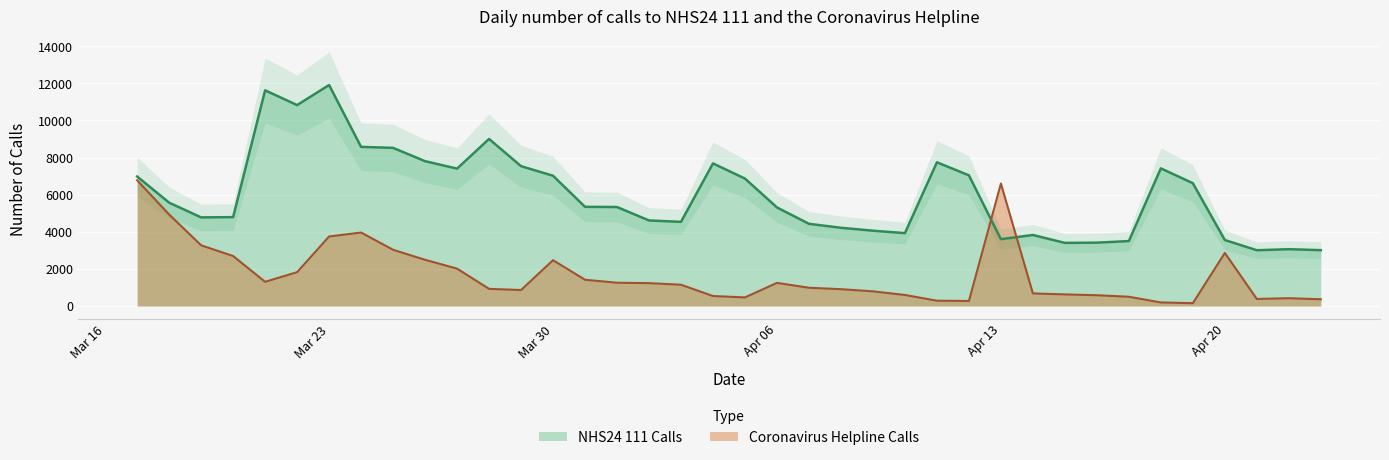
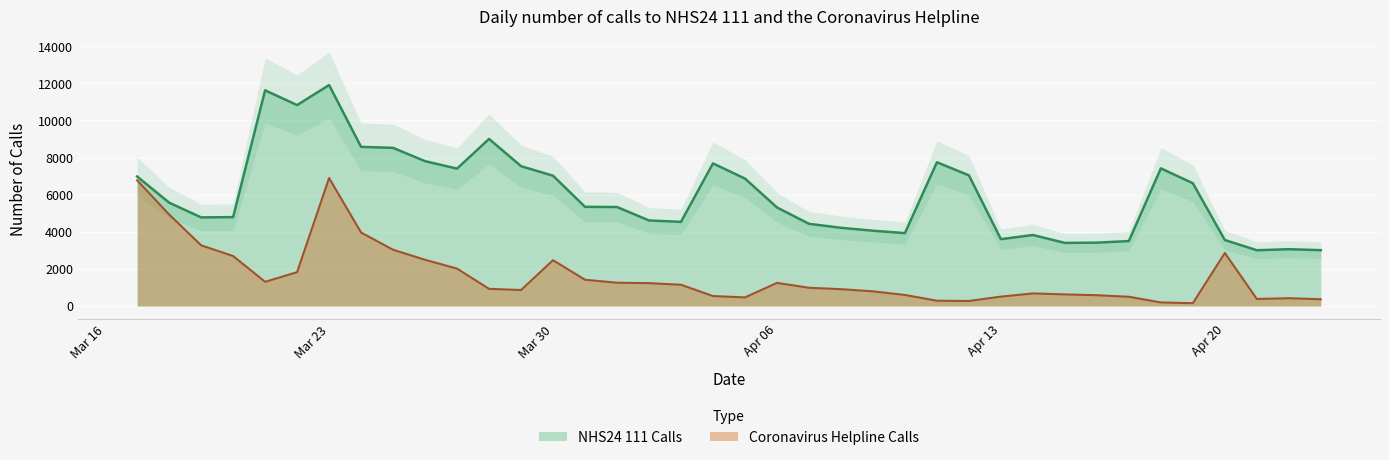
Coronavirus Helpline Calls, Mar 23: 3700 -> 6900
Coronavirus Helpline Calls, Apr 13: 6600 -> 500
